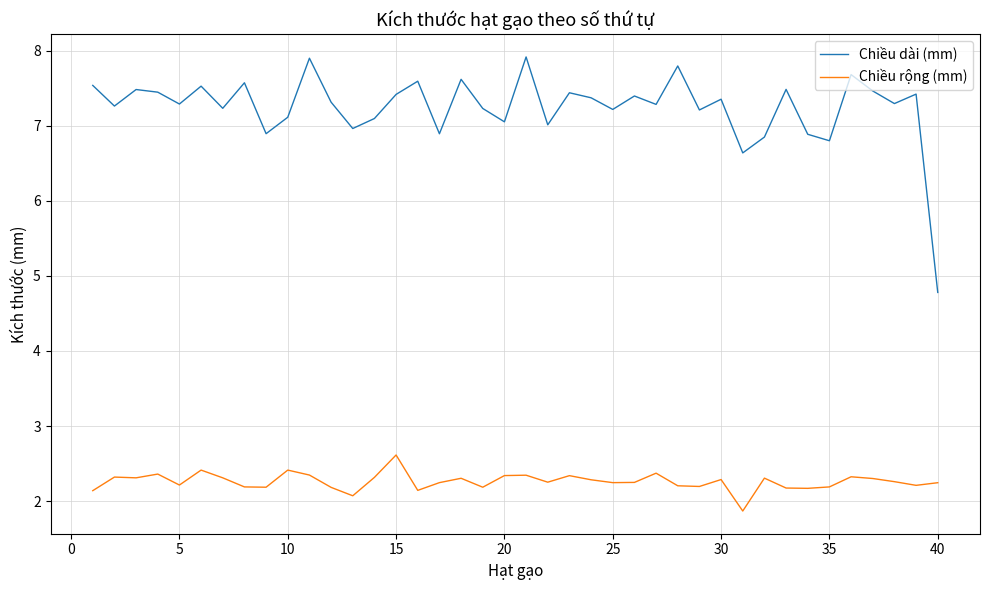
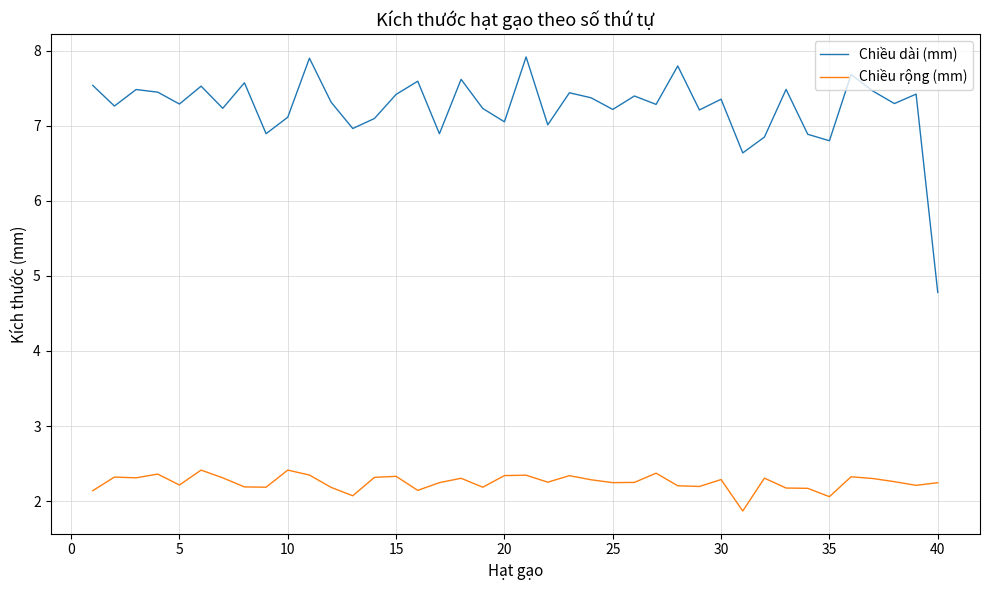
Chiều rộng (mm), 15: 2.6 -> 2.3
Chiều rộng (mm), 35: 2.2 -> 2.1
